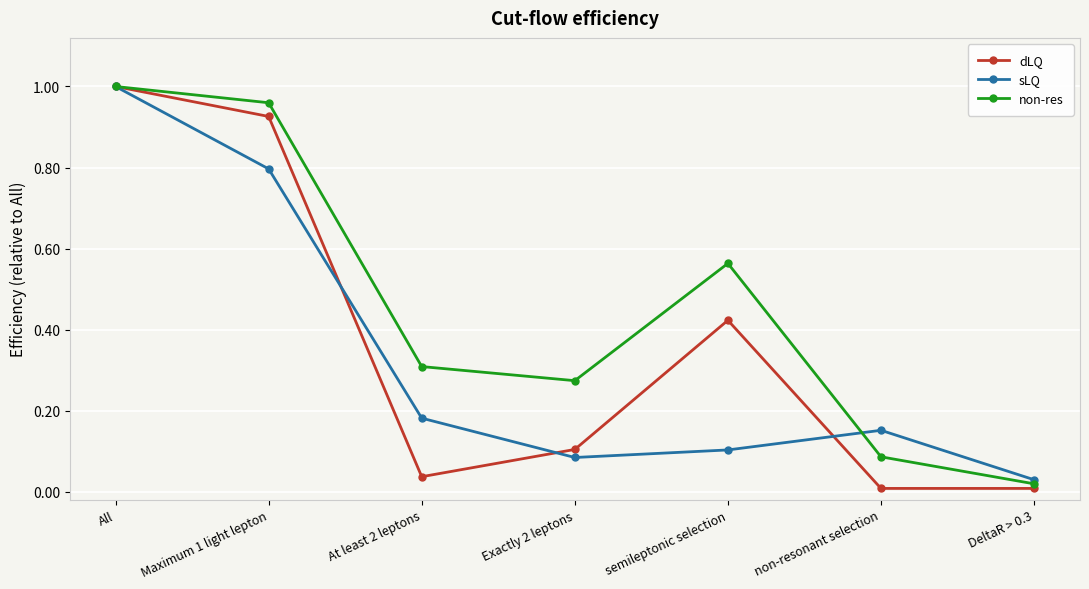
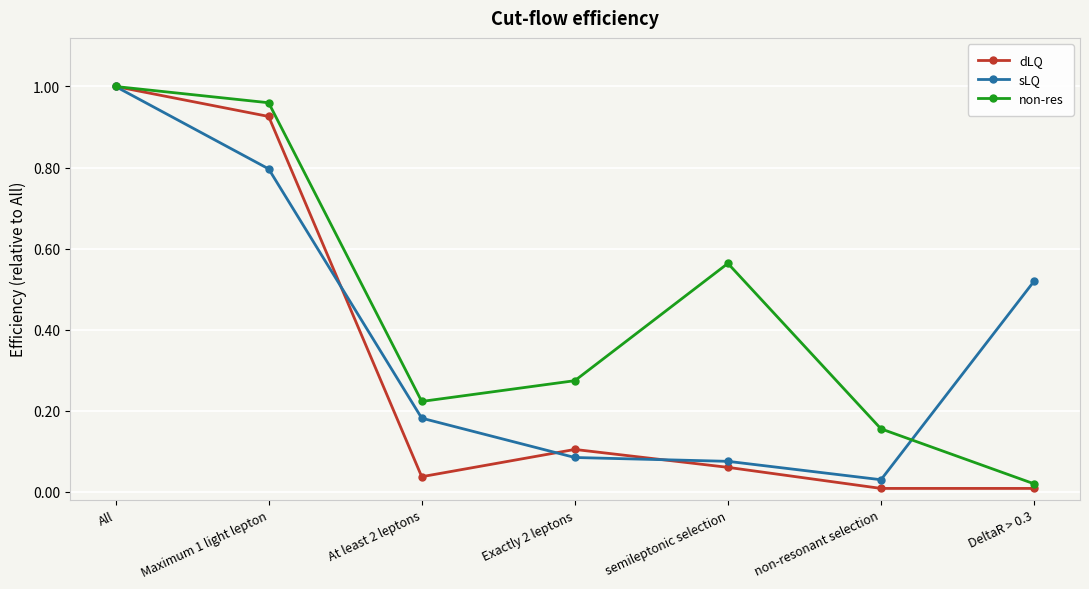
non-res, At least 2 leptons: 0.31 -> 0.22
dLQ, semileptonic selection: 0.42 -> 0.06
sLQ, semileptonic selection: 0.10 -> 0.07
sLQ, non-resonant selection: 0.15 -> 0.03
non-res, non-resonant selection: 0.09 -> 0.15
sLQ, DeltaR > 0.3: 0.03 -> 0.52
